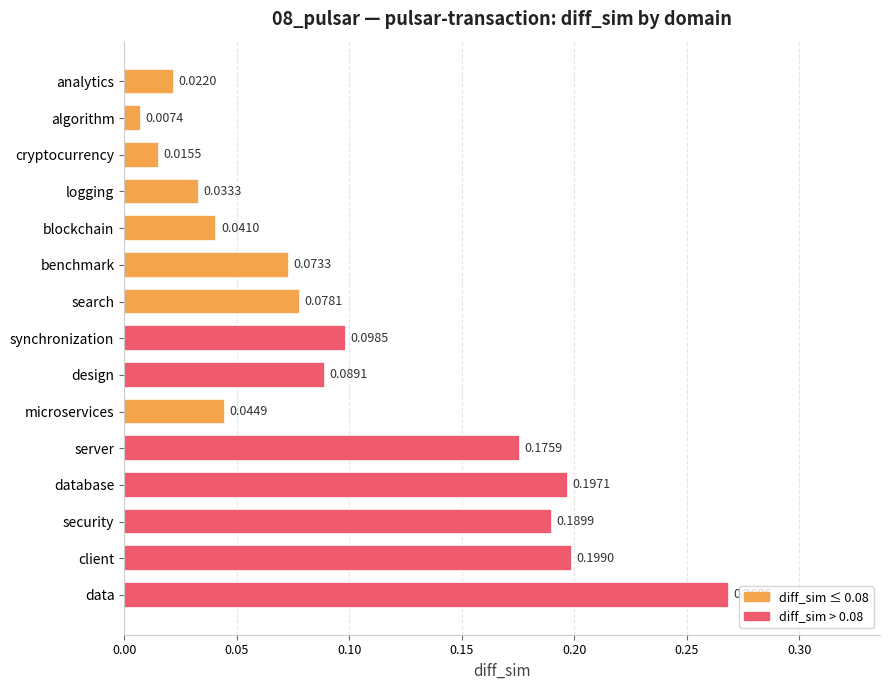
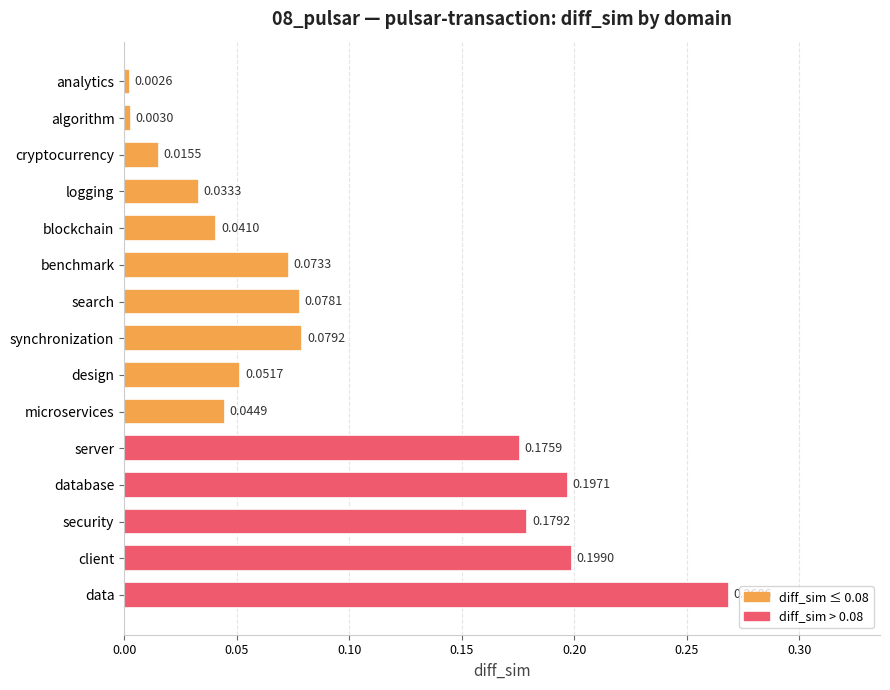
analytics: 0.0220 -> 0.0026
algorithm: 0.0074 -> 0.0030
synchronization: 0.0985 -> 0.0792
design: 0.0891 -> 0.0517
security: 0.1899 -> 0.1792
